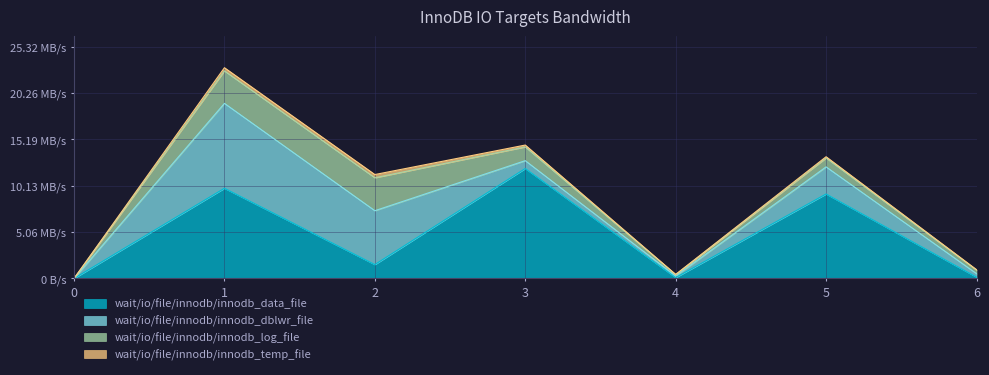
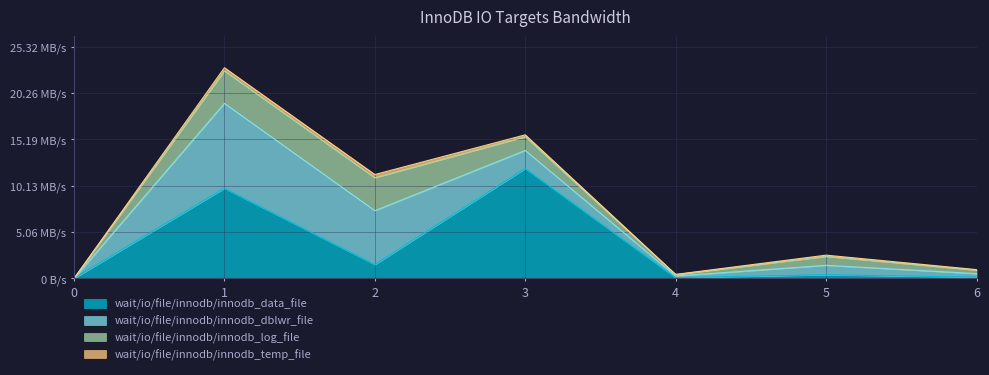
wait/io/file/innodb/innodb_dblwr_file, 3: 1 MB/s -> 2 MB/s
wait/io/file/innodb/innodb_data_file, 5: 9 MB/s -> 0 MB/s
wait/io/file/innodb/innodb_dblwr_file, 5: 3 MB/s -> 1 MB/s
